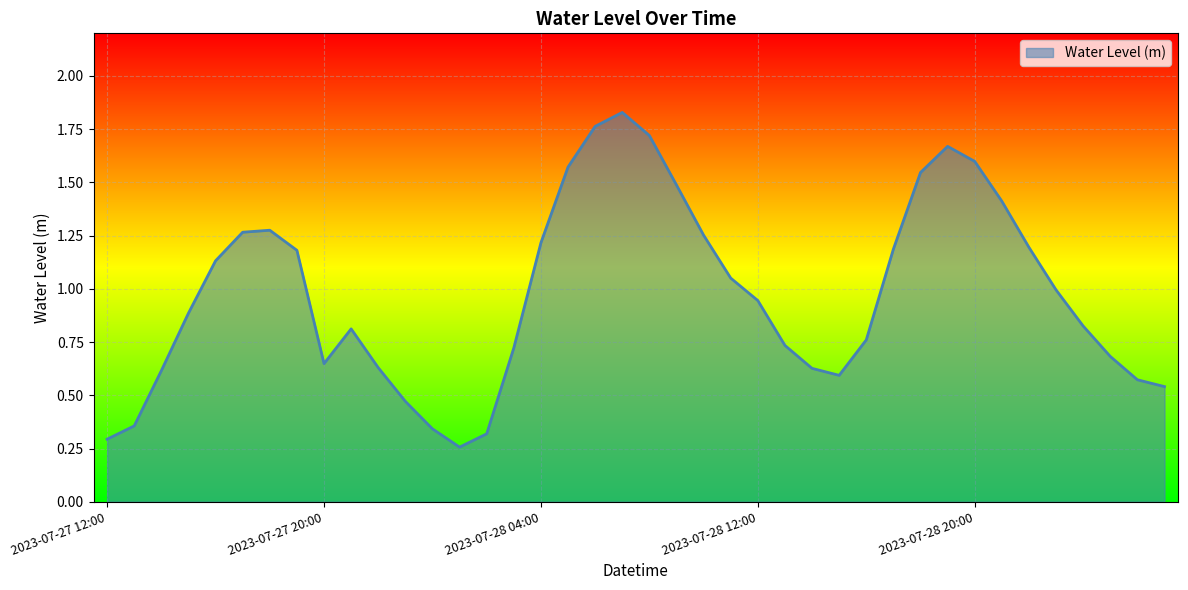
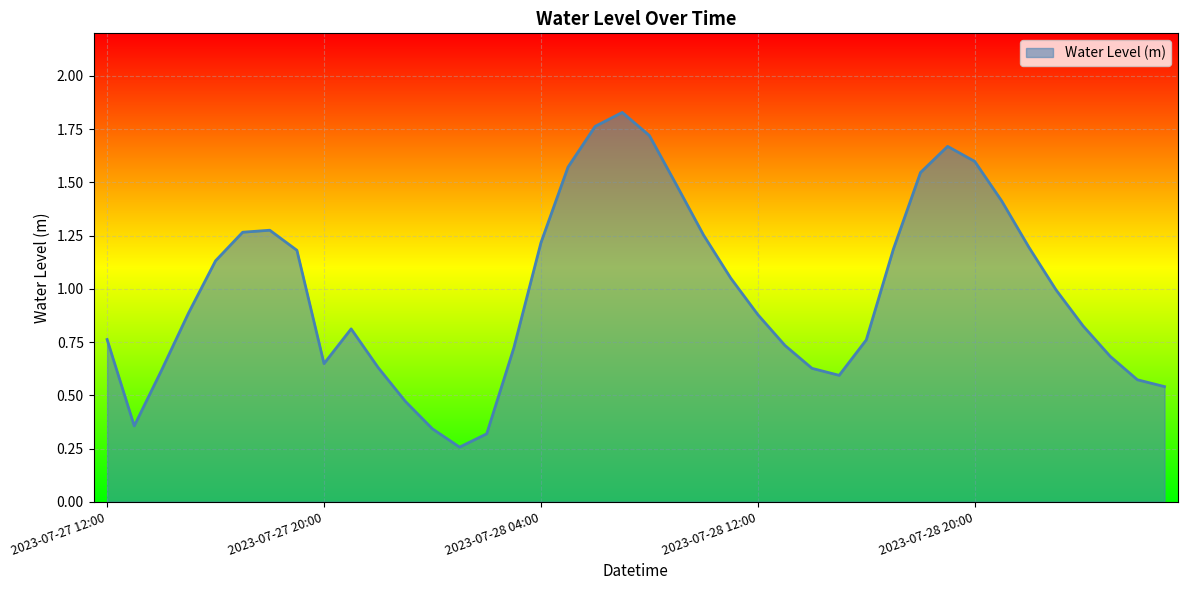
2023-07-27 12:00: 0.29 -> 0.76
2023-07-28 12:00: 0.94 -> 0.88
